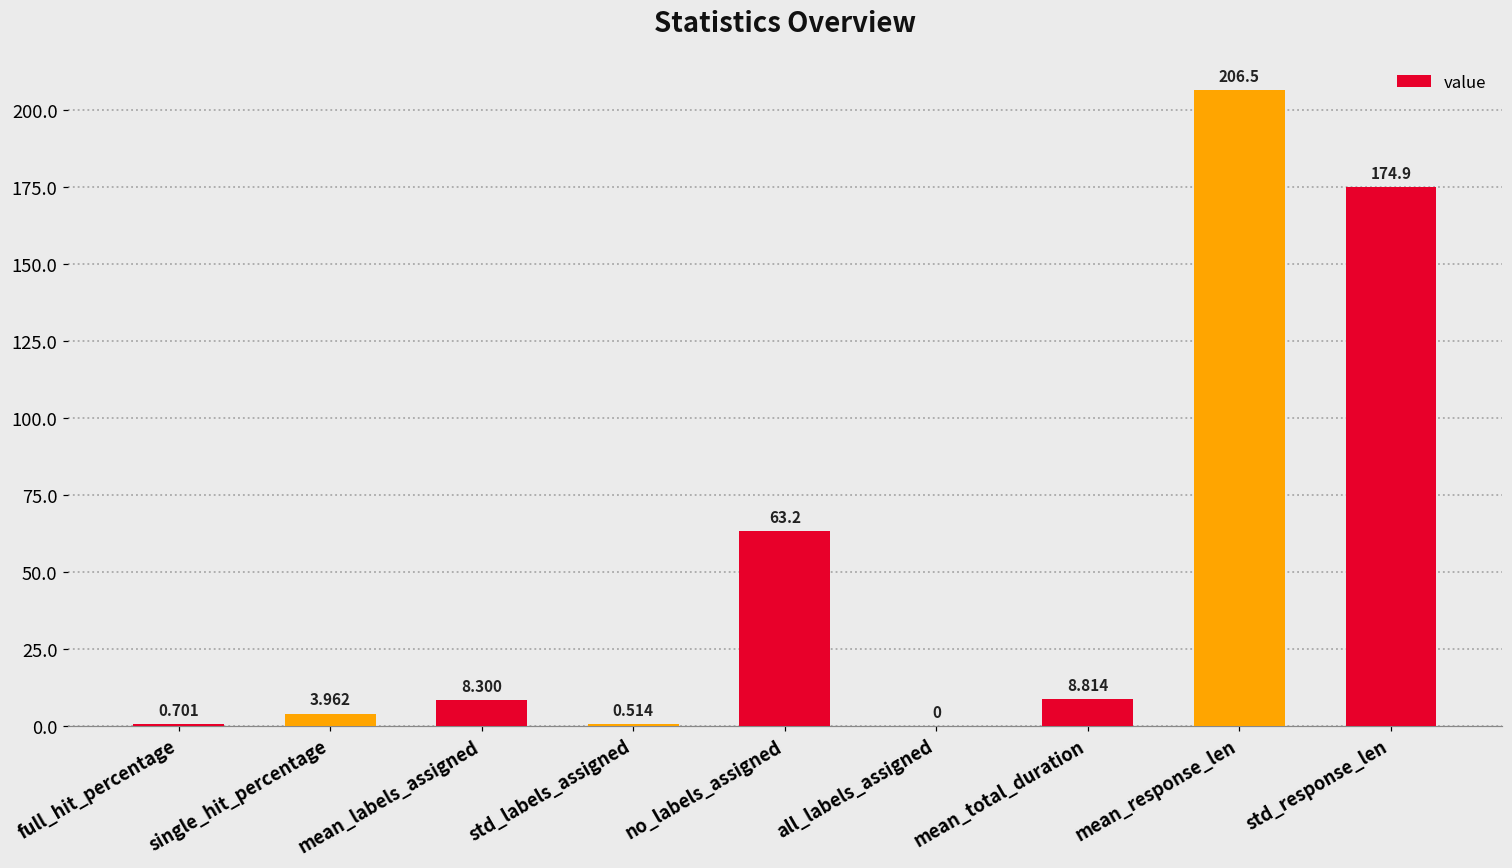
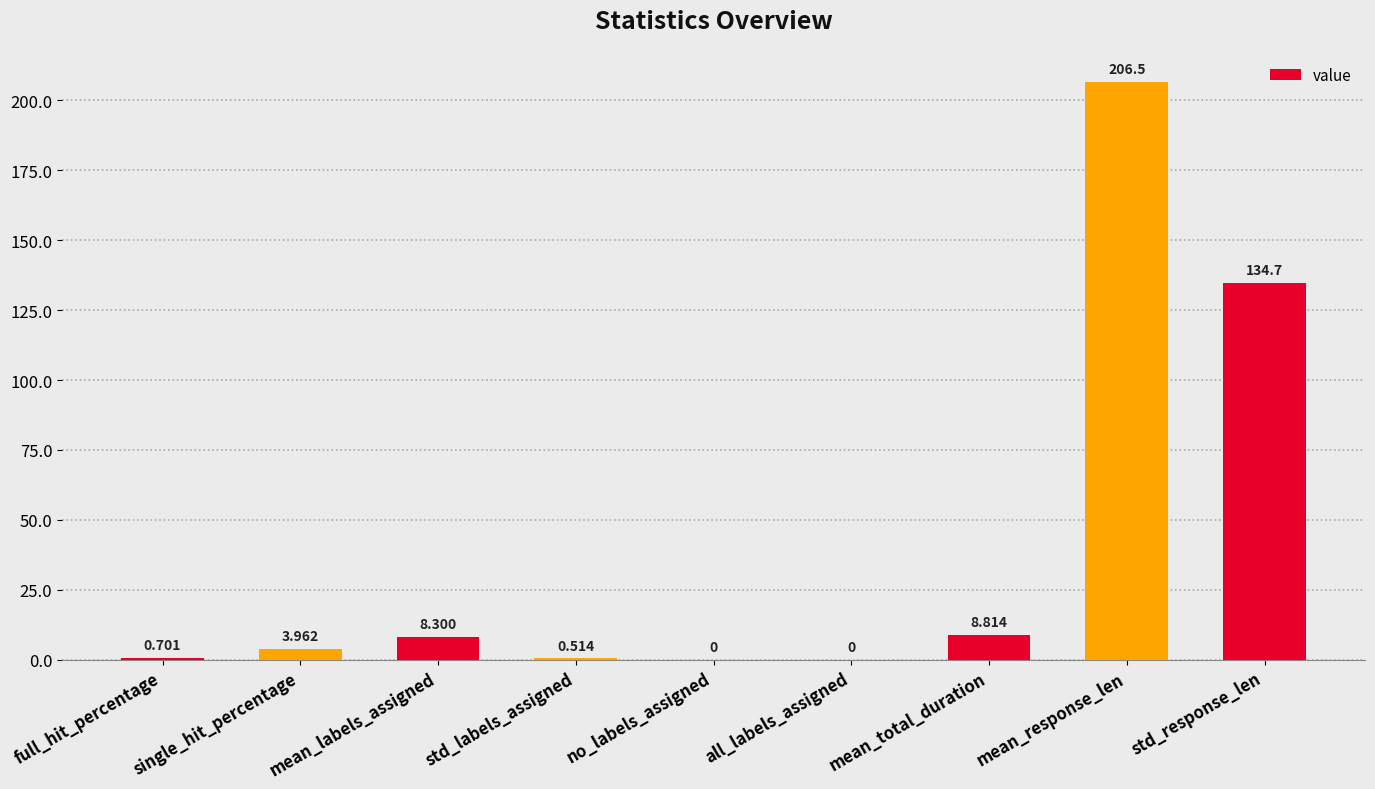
no_labels_assigned: 63.2 -> 0
std_response_len: 174.9 -> 134.7
